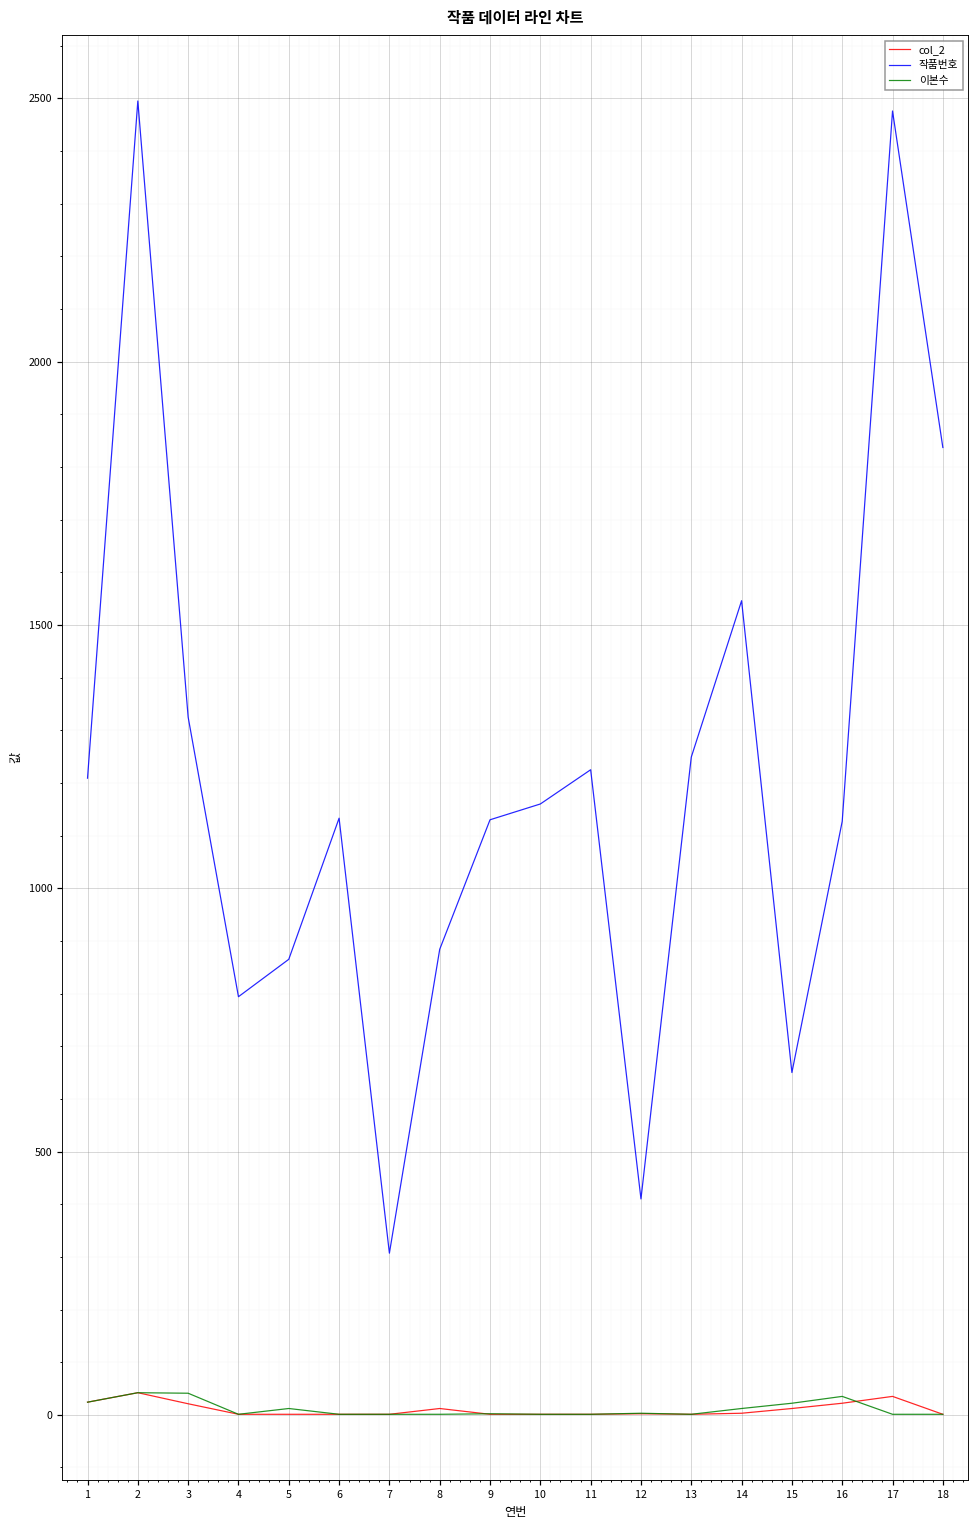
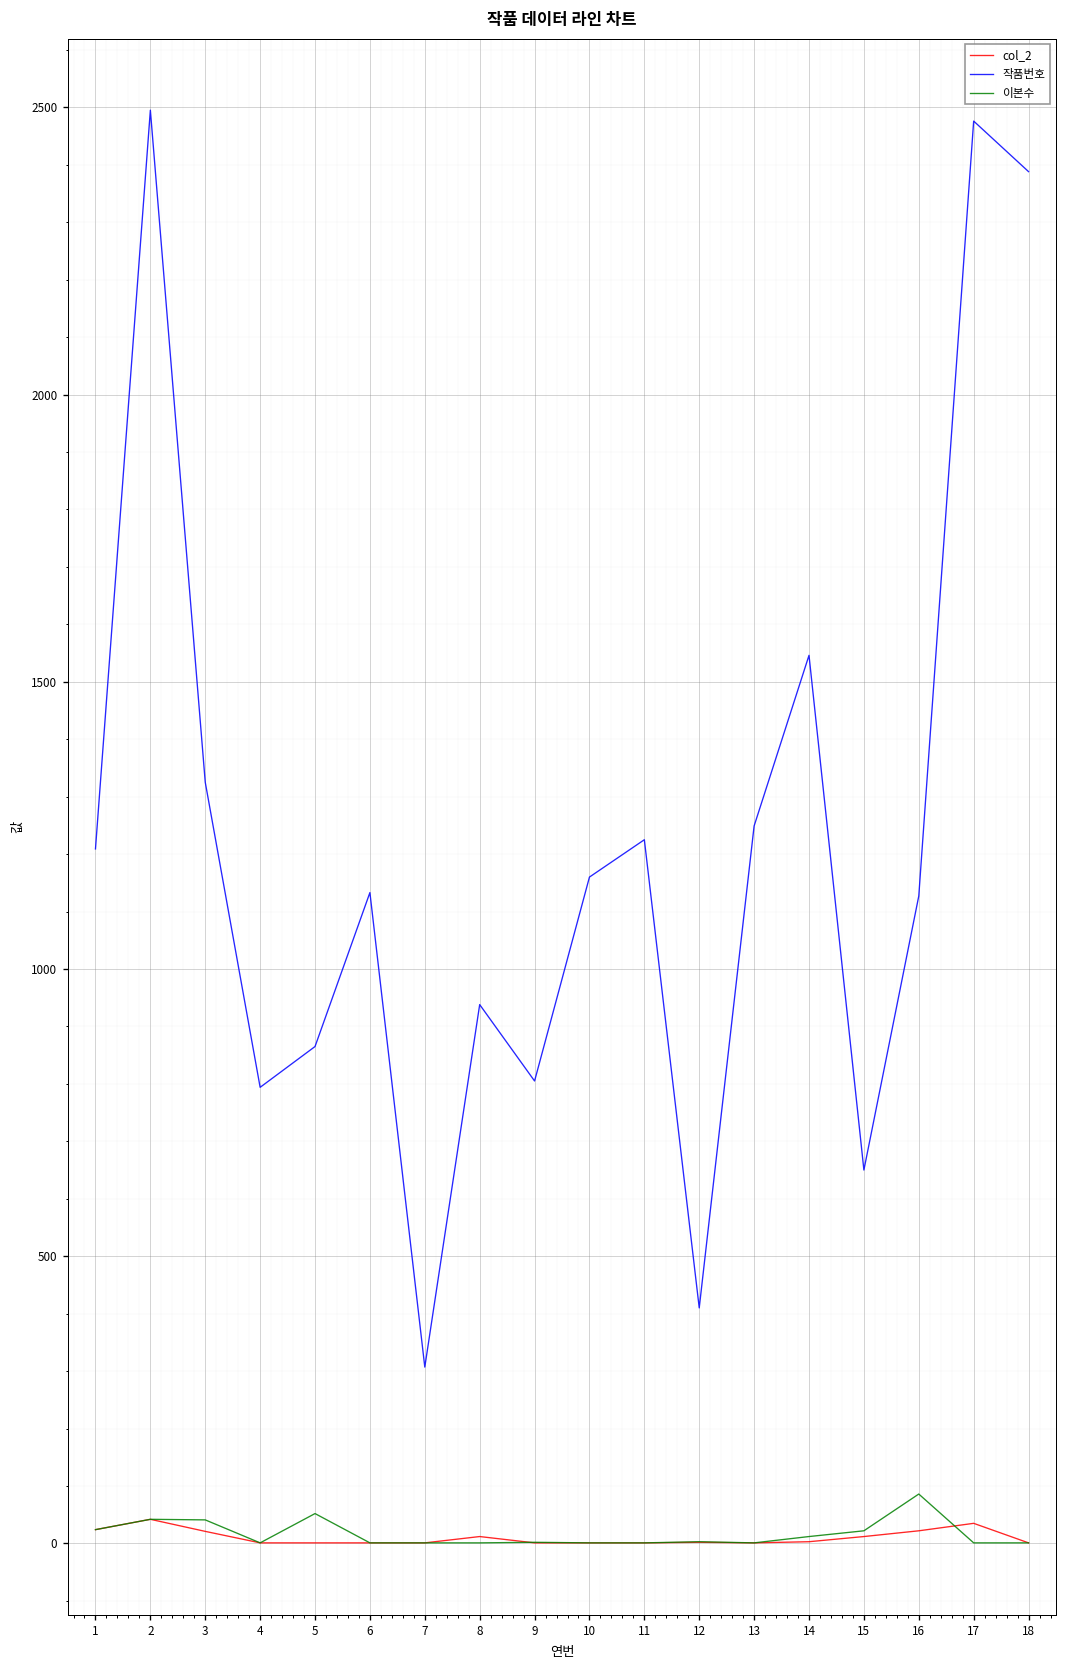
이본수, 5: 10 -> 50
작품번호, 8: 880 -> 940
작품번호, 9: 1130 -> 810
이본수, 16: 40 -> 90
작품번호, 18: 1840 -> 2390
